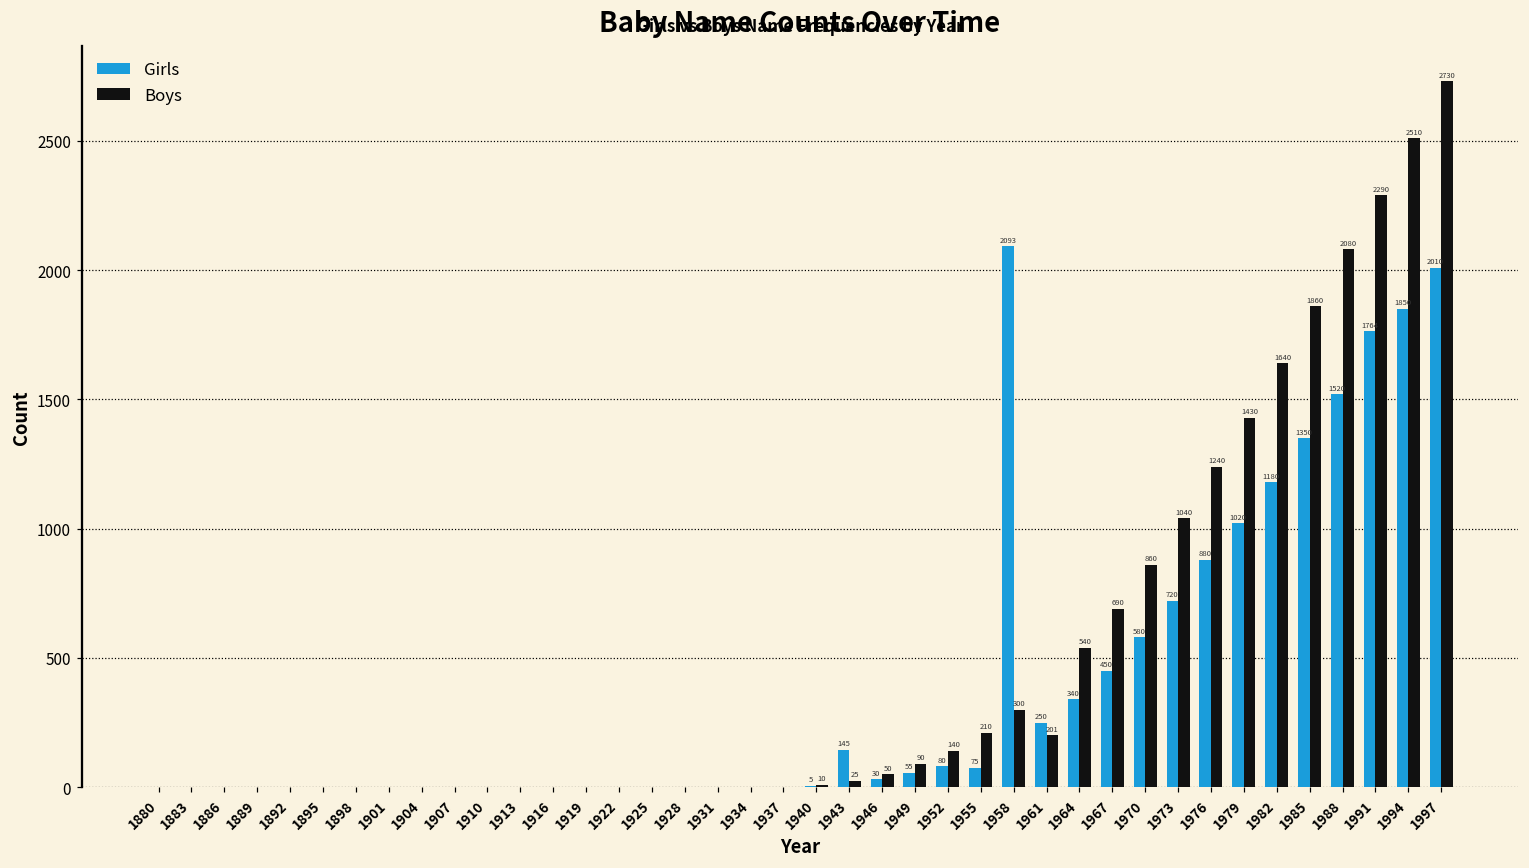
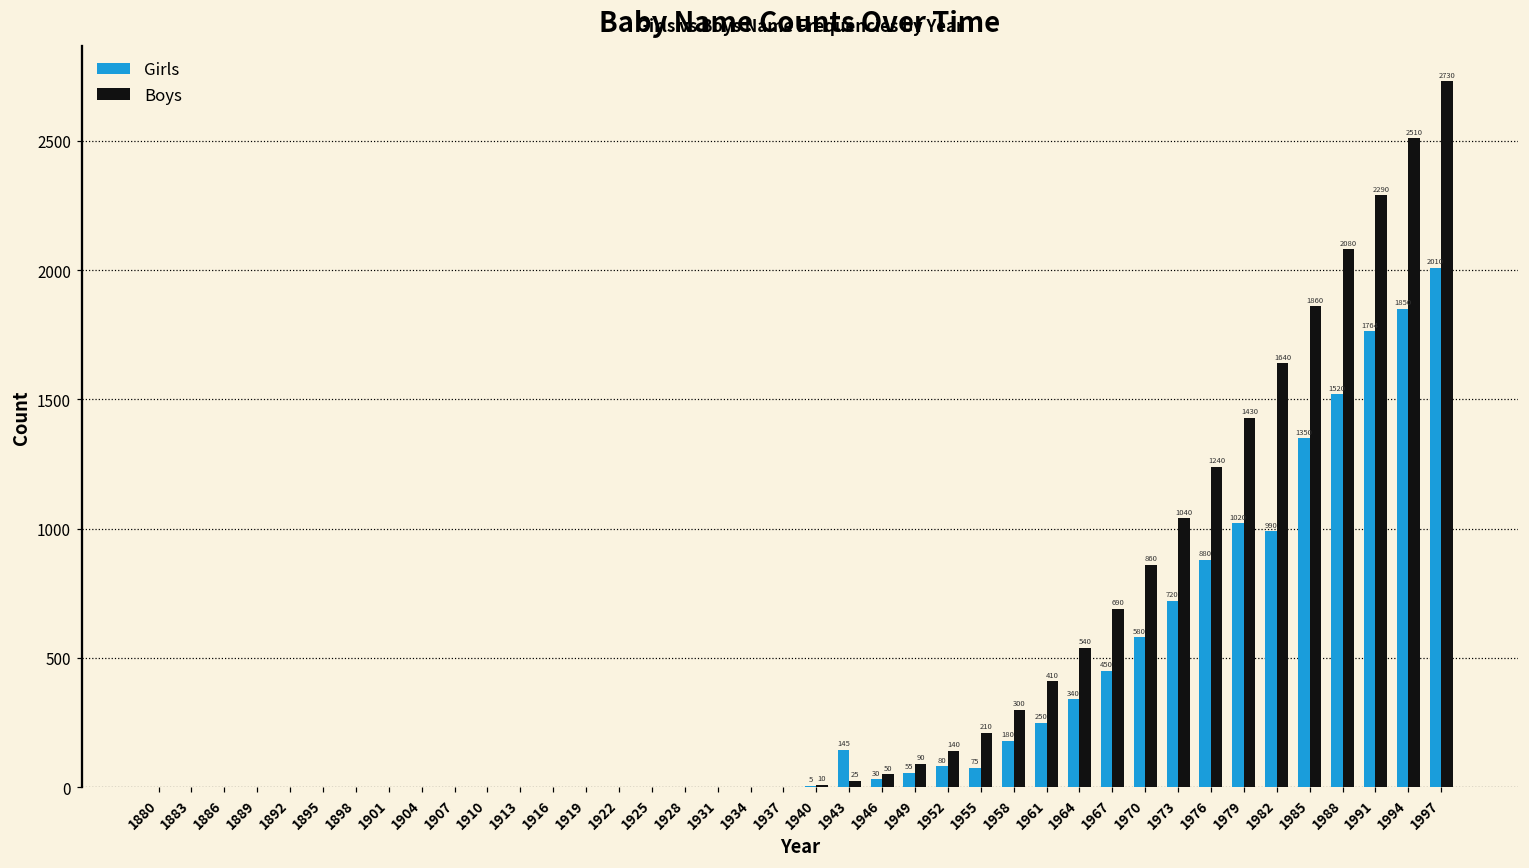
Girls, 1958: 2093 -> 180
Boys, 1961: 201 -> 410
Girls, 1982: 1180 -> 990
